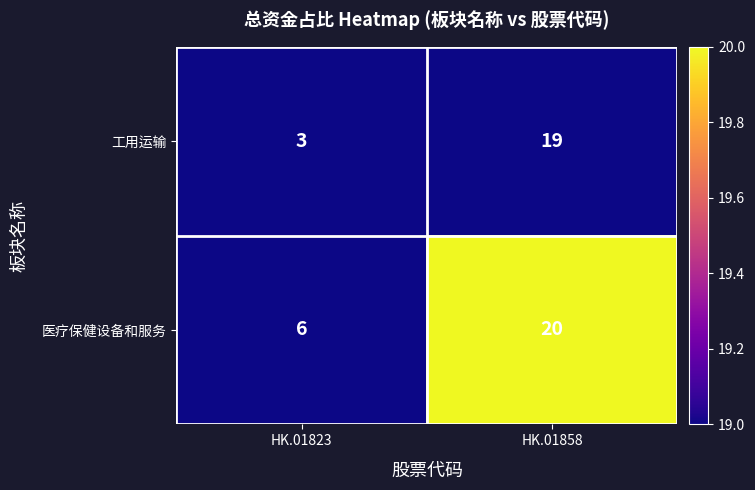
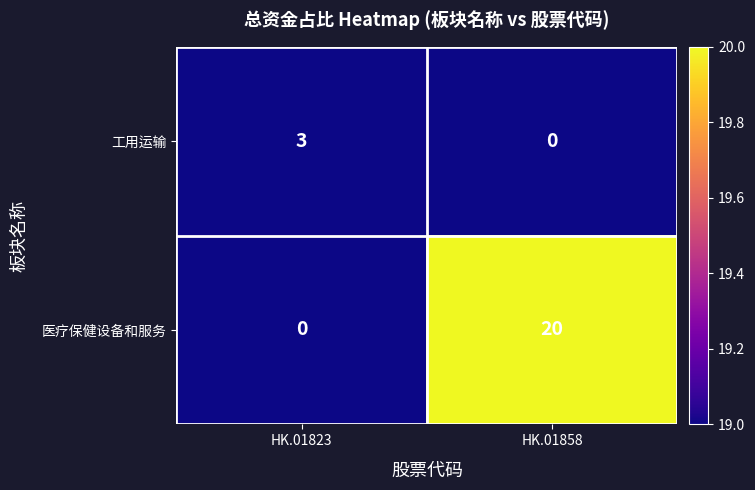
工用运输, HK.01858: 19 -> 0
医疗保健设备和服务, HK.01823: 6 -> 0
